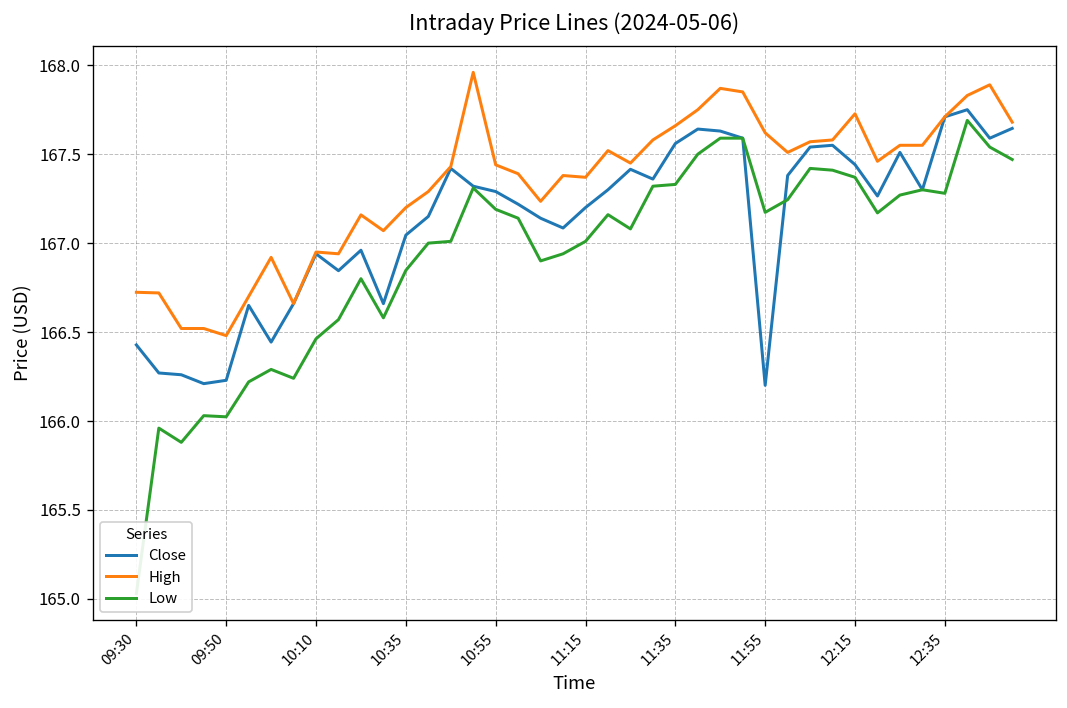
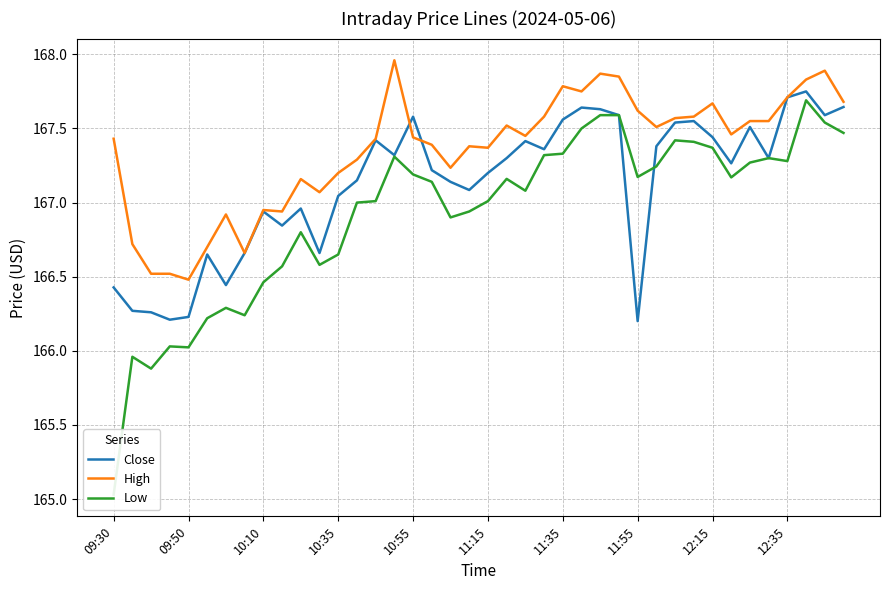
High, 09:30: 166.72 -> 167.43
Low, 10:35: 166.85 -> 166.65
Close, 10:55: 167.29 -> 167.58
High, 11:35: 167.66 -> 167.78
High, 12:15: 167.73 -> 167.67
